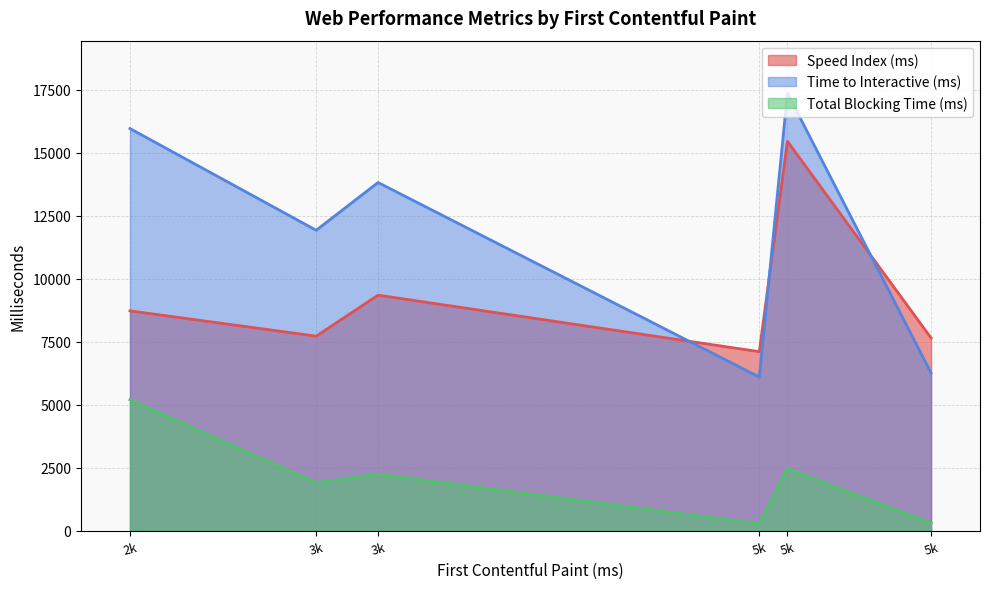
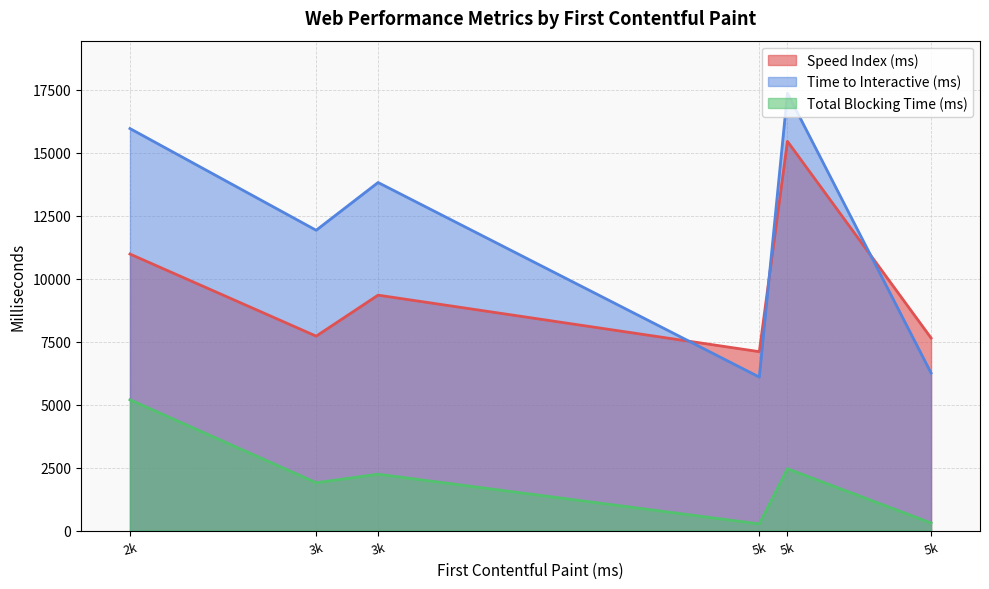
Speed Index (ms), 2k: 8700 -> 11000
